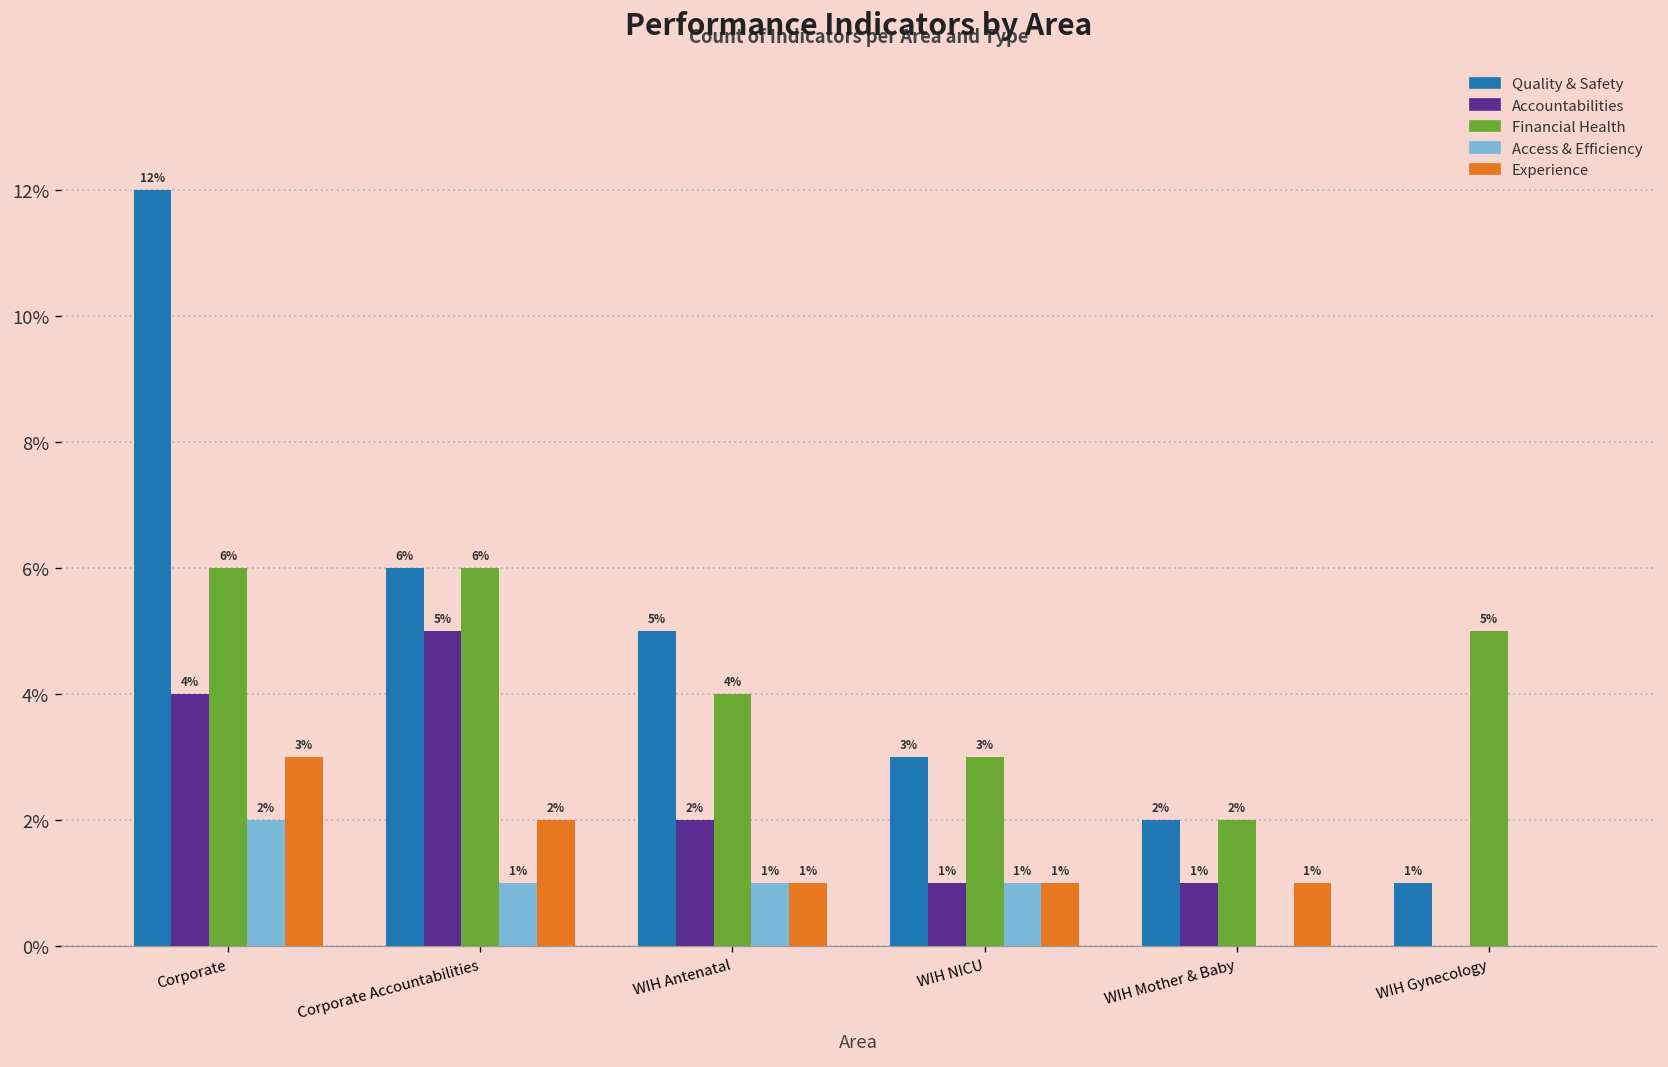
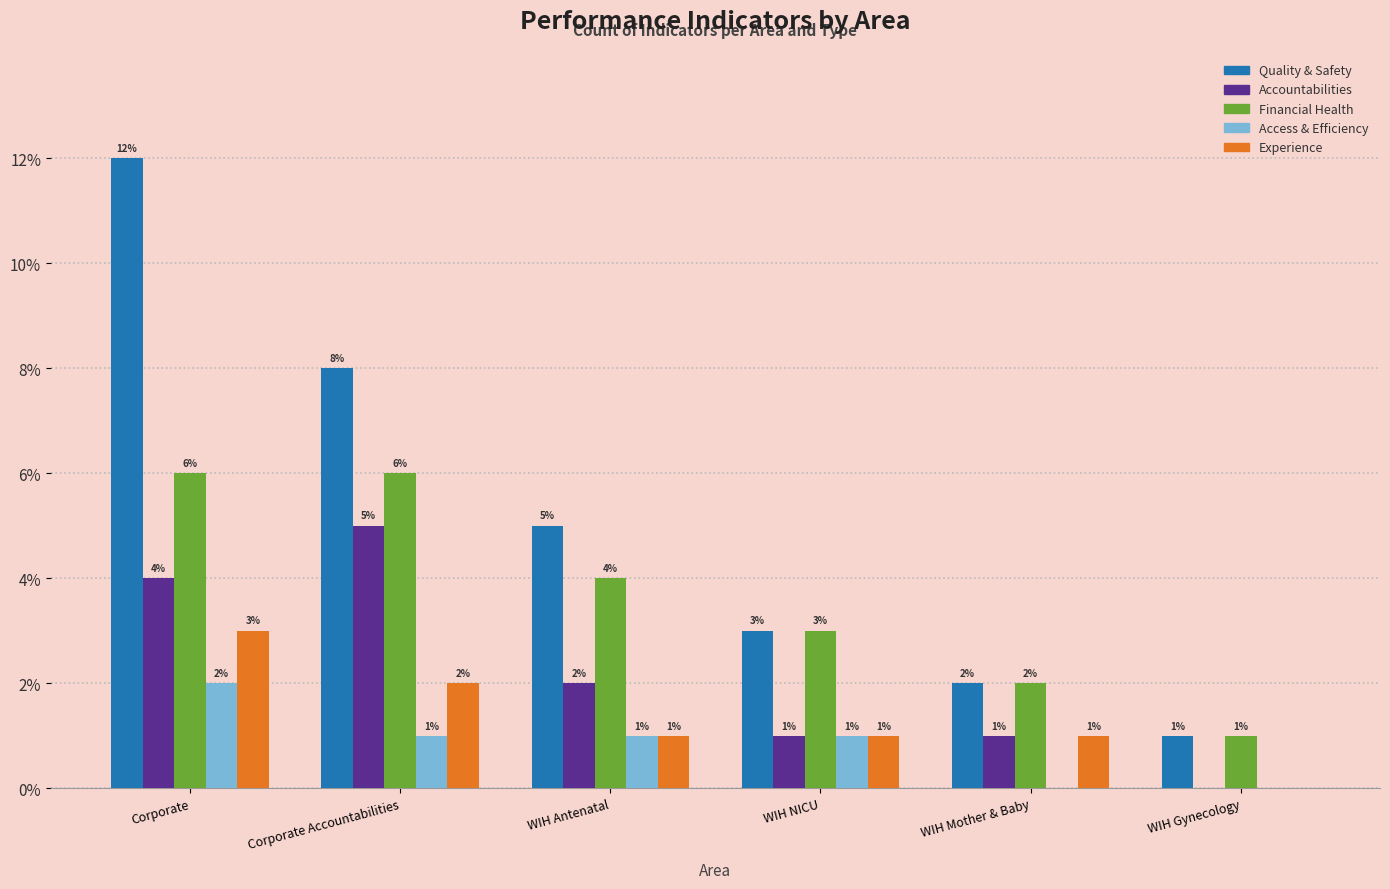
Quality & Safety, Corporate Accountabilities: 6% -> 8%
Financial Health, WIH Gynecology: 5% -> 1%
